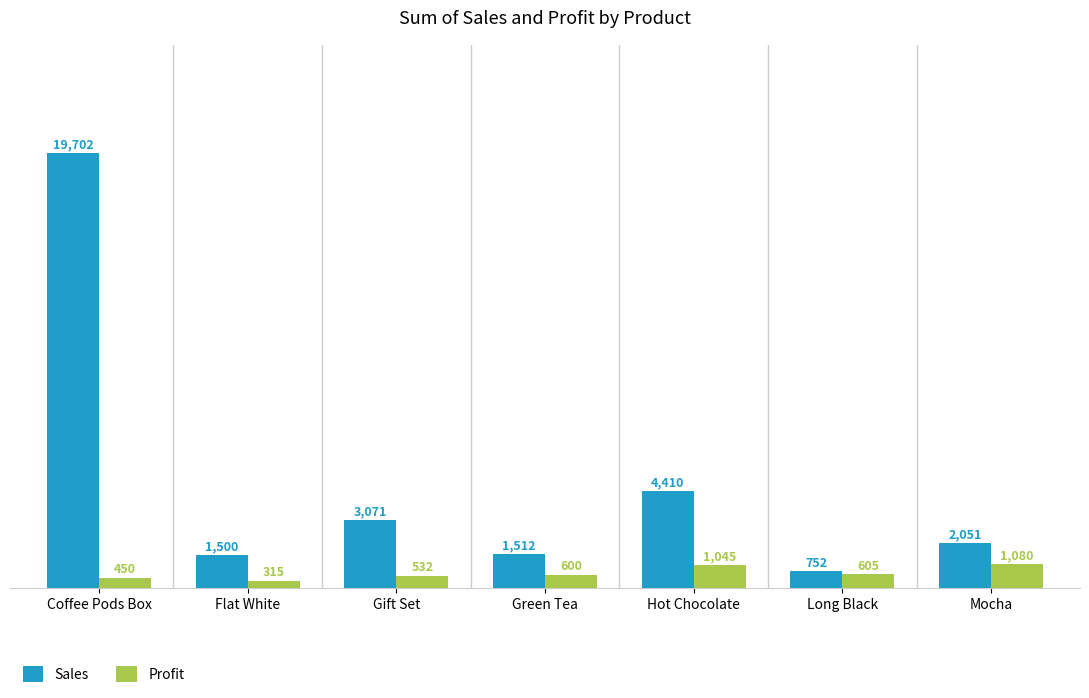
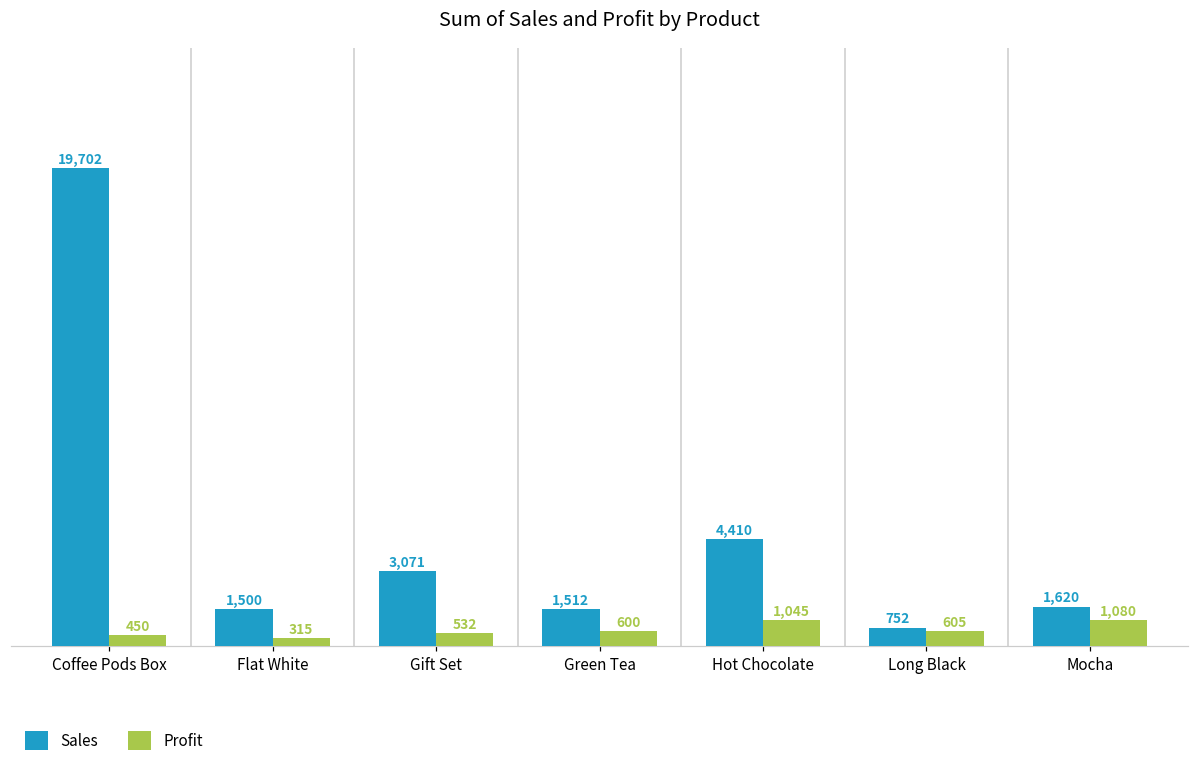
Sales, Mocha: 2,051 -> 1,620
